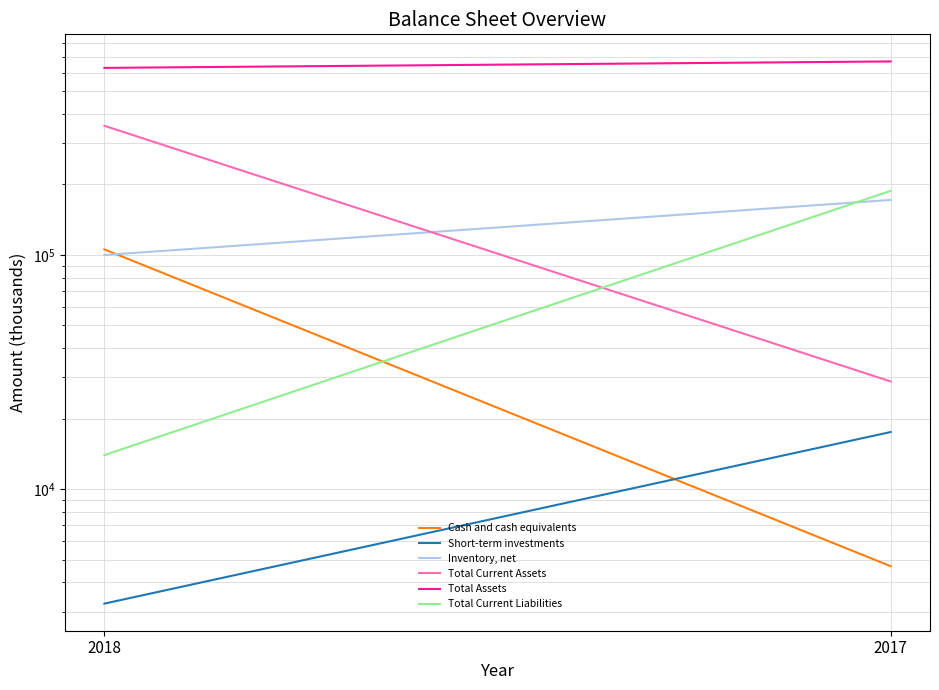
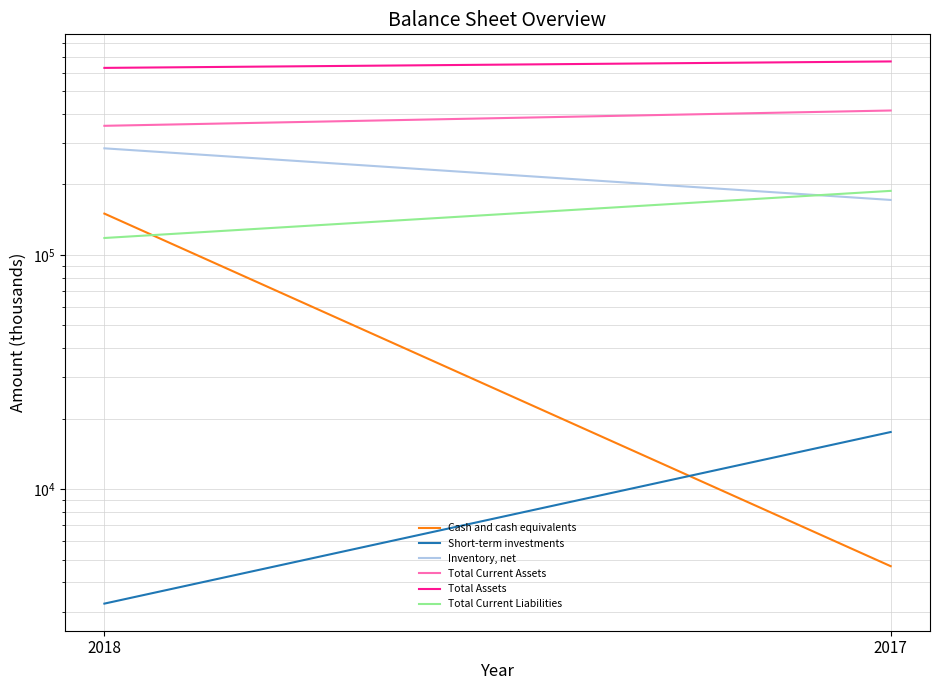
Cash and cash equivalents, 2018: 110000 -> 150000
Inventory, net, 2018: 100000 -> 280000
Total Current Liabilities, 2018: 14000 -> 120000
Total Current Assets, 2017: 29000 -> 410000
